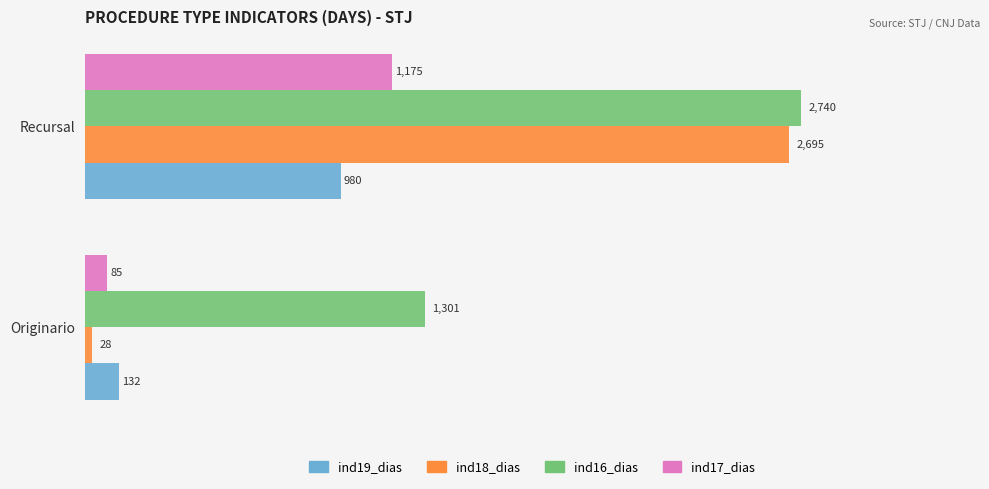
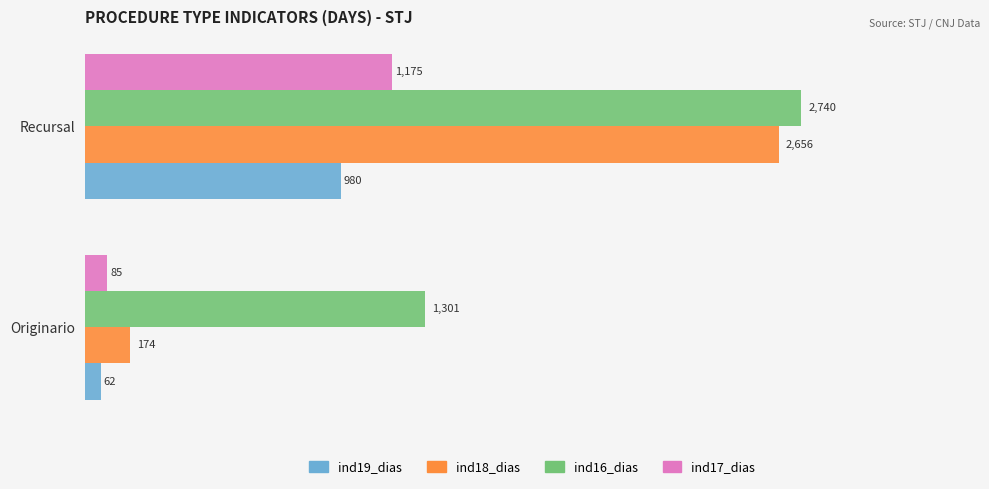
ind18_dias, Recursal: 2,695 -> 2,656
ind18_dias, Originario: 28 -> 174
ind19_dias, Originario: 132 -> 62
